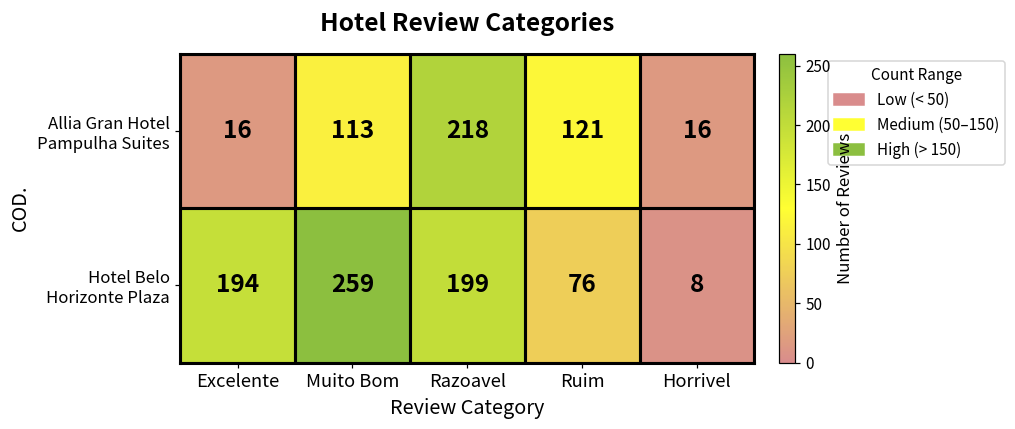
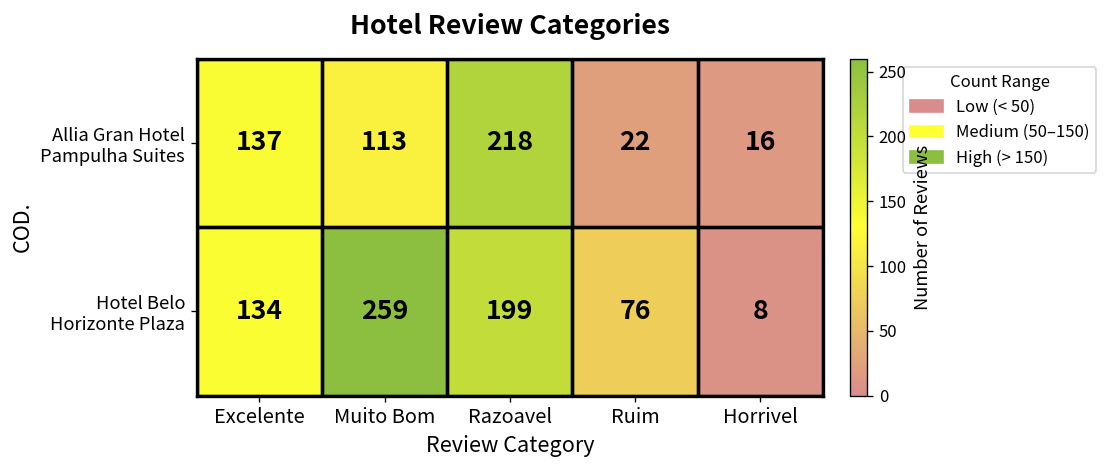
Allia Gran Hotel Pampulha Suites, Excelente: 16 -> 137
Allia Gran Hotel Pampulha Suites, Ruim: 121 -> 22
Hotel Belo Horizonte Plaza, Excelente: 194 -> 134
